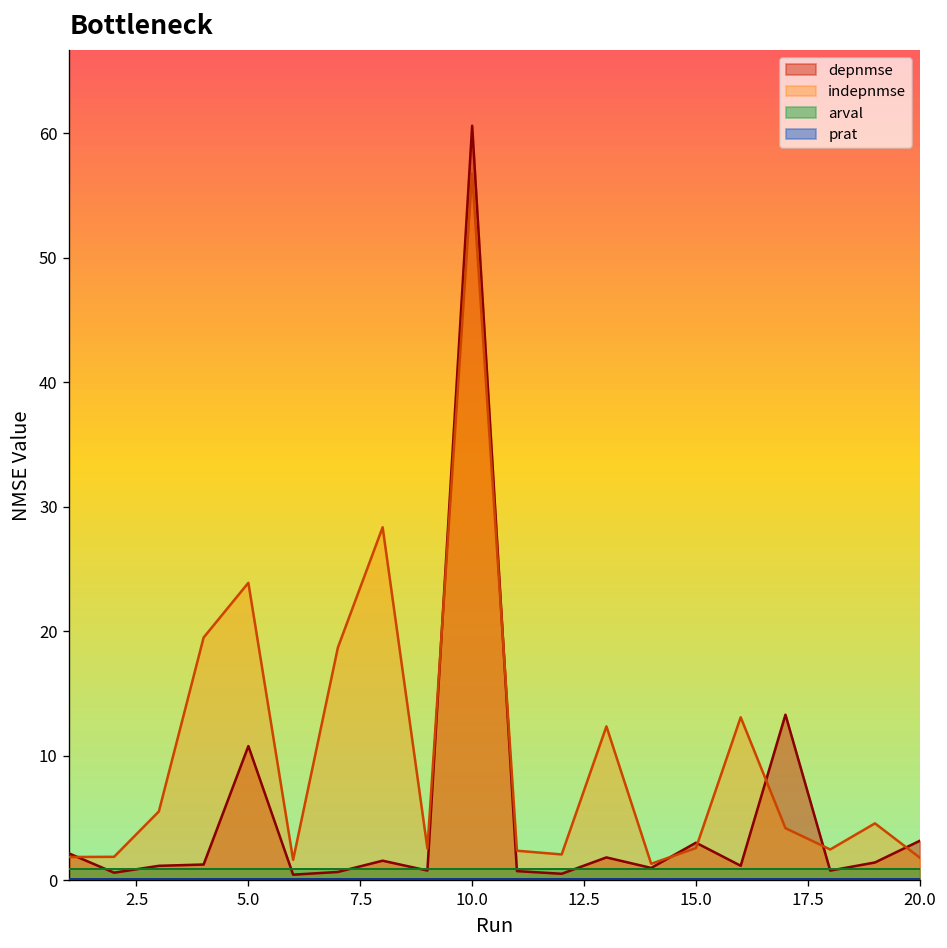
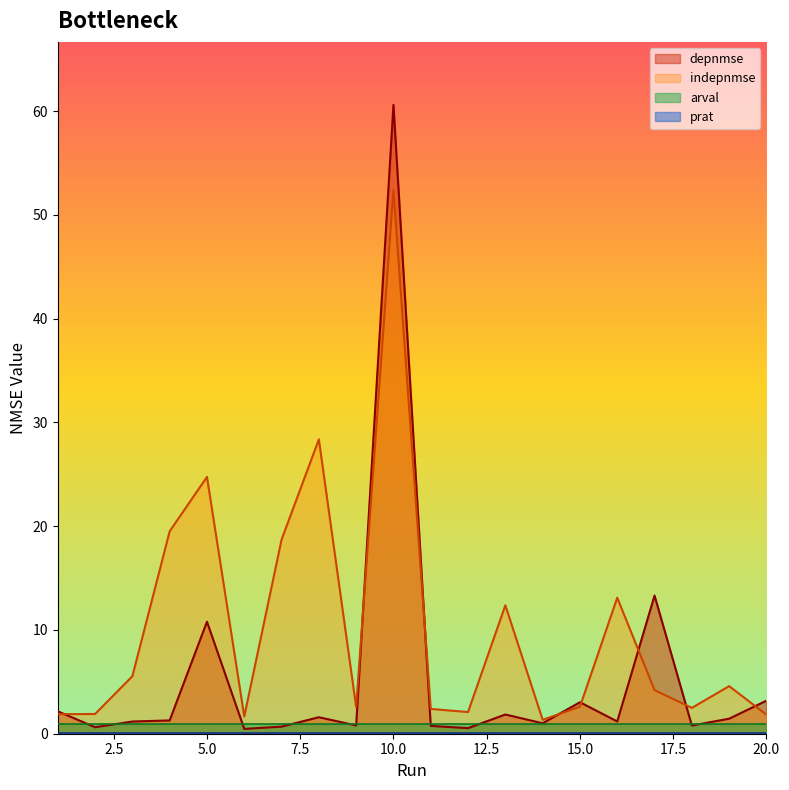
indepnmse, 5.0: 23.9 -> 24.7
indepnmse, 10.0: 56.8 -> 52.4
